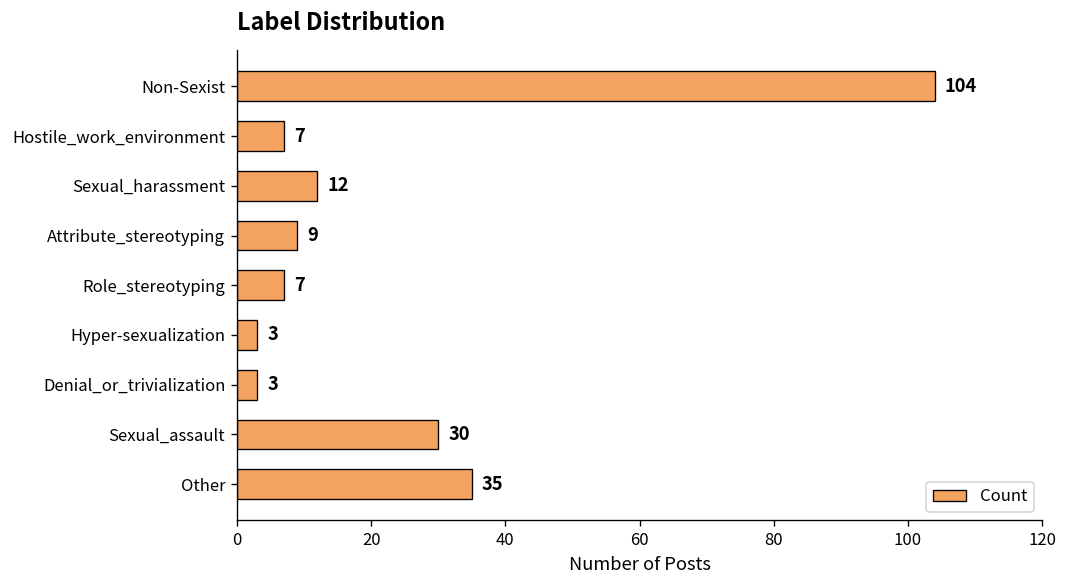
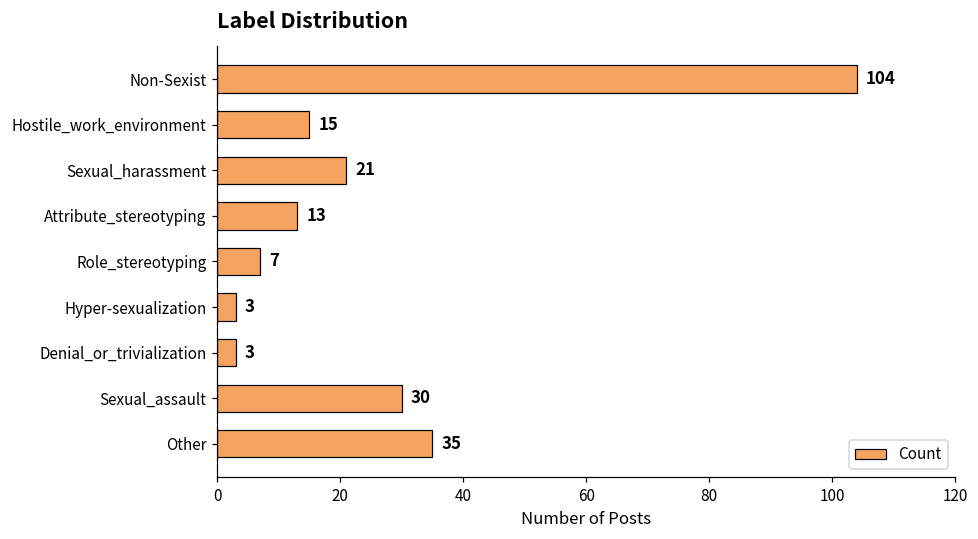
Hostile_work_environment: 7 -> 15
Sexual_harassment: 12 -> 21
Attribute_stereotyping: 9 -> 13
